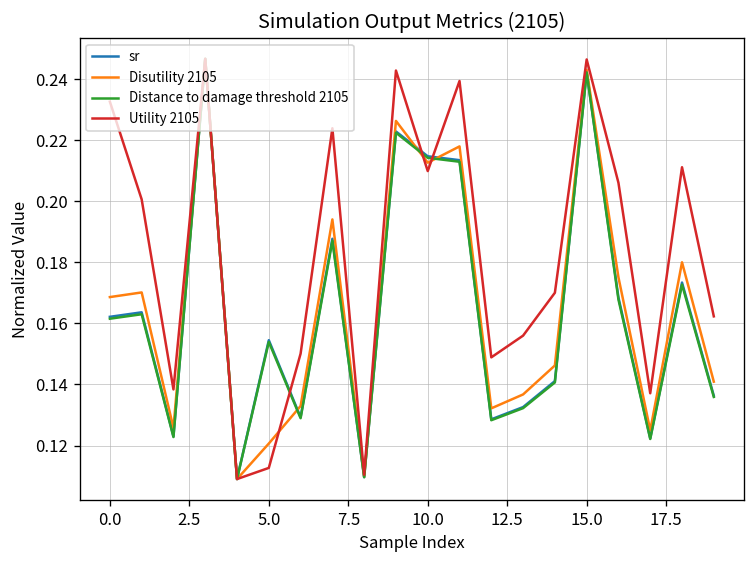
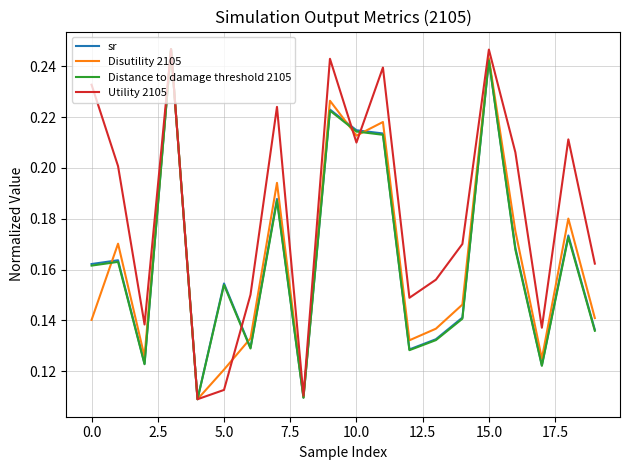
Disutility 2105, 0.0: 0.169 -> 0.140
